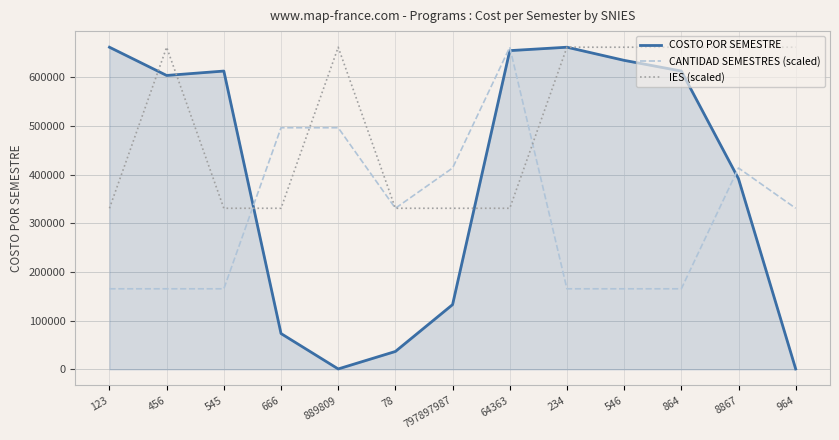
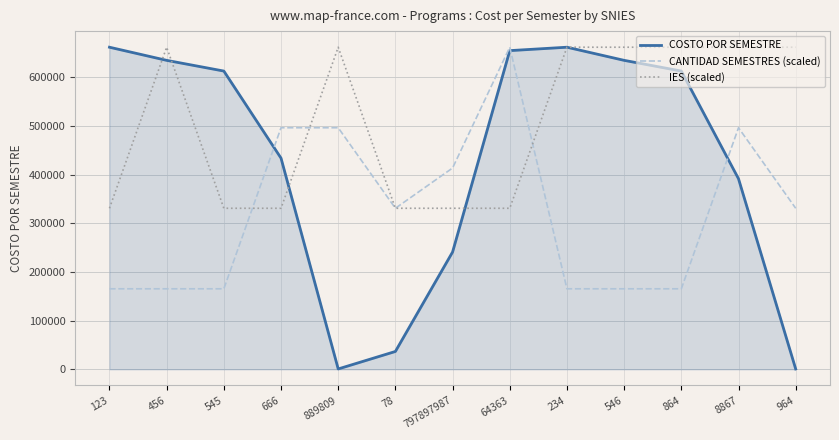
COSTO POR SEMESTRE, 456: 600000 -> 640000
COSTO POR SEMESTRE, 666: 70000 -> 430000
COSTO POR SEMESTRE, 797897987: 130000 -> 240000
CANTIDAD SEMESTRES (scaled), 8867: 410000 -> 500000
